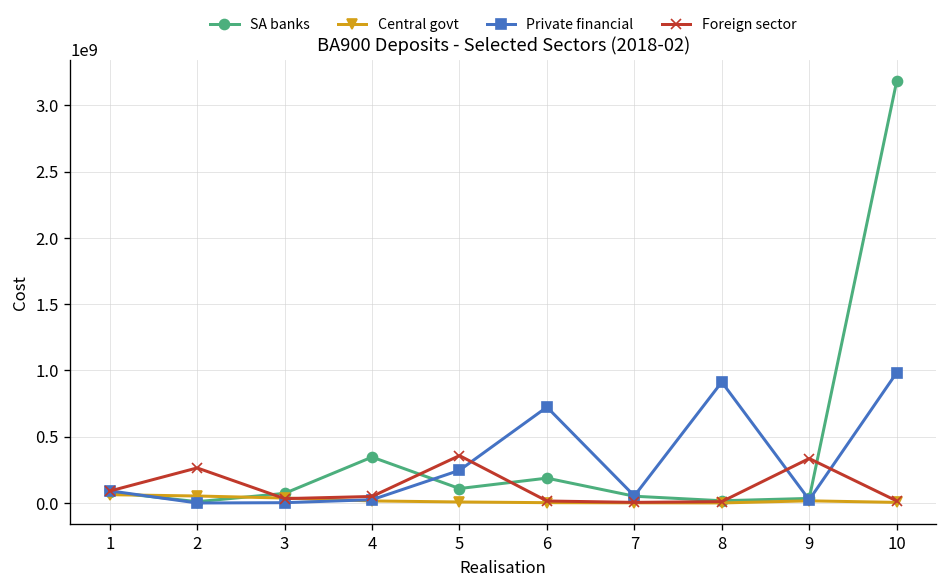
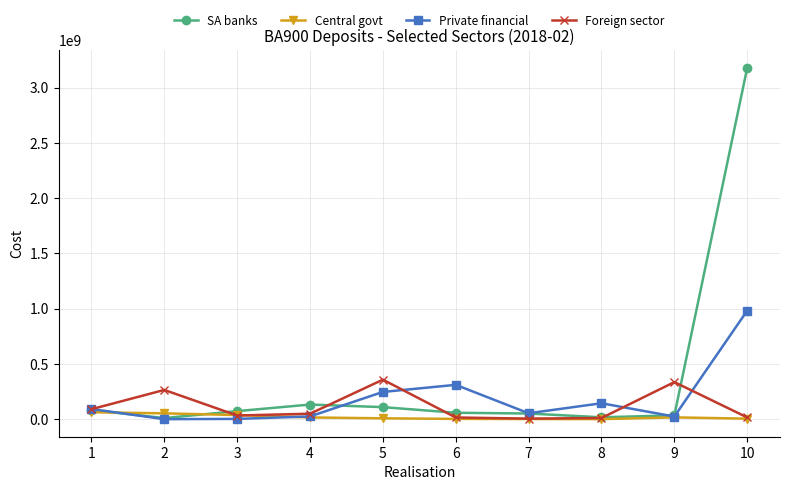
SA banks, 4: 350000000 -> 130000000
SA banks, 6: 190000000 -> 60000000
Private financial, 6: 720000000 -> 310000000
Private financial, 8: 910000000 -> 140000000
